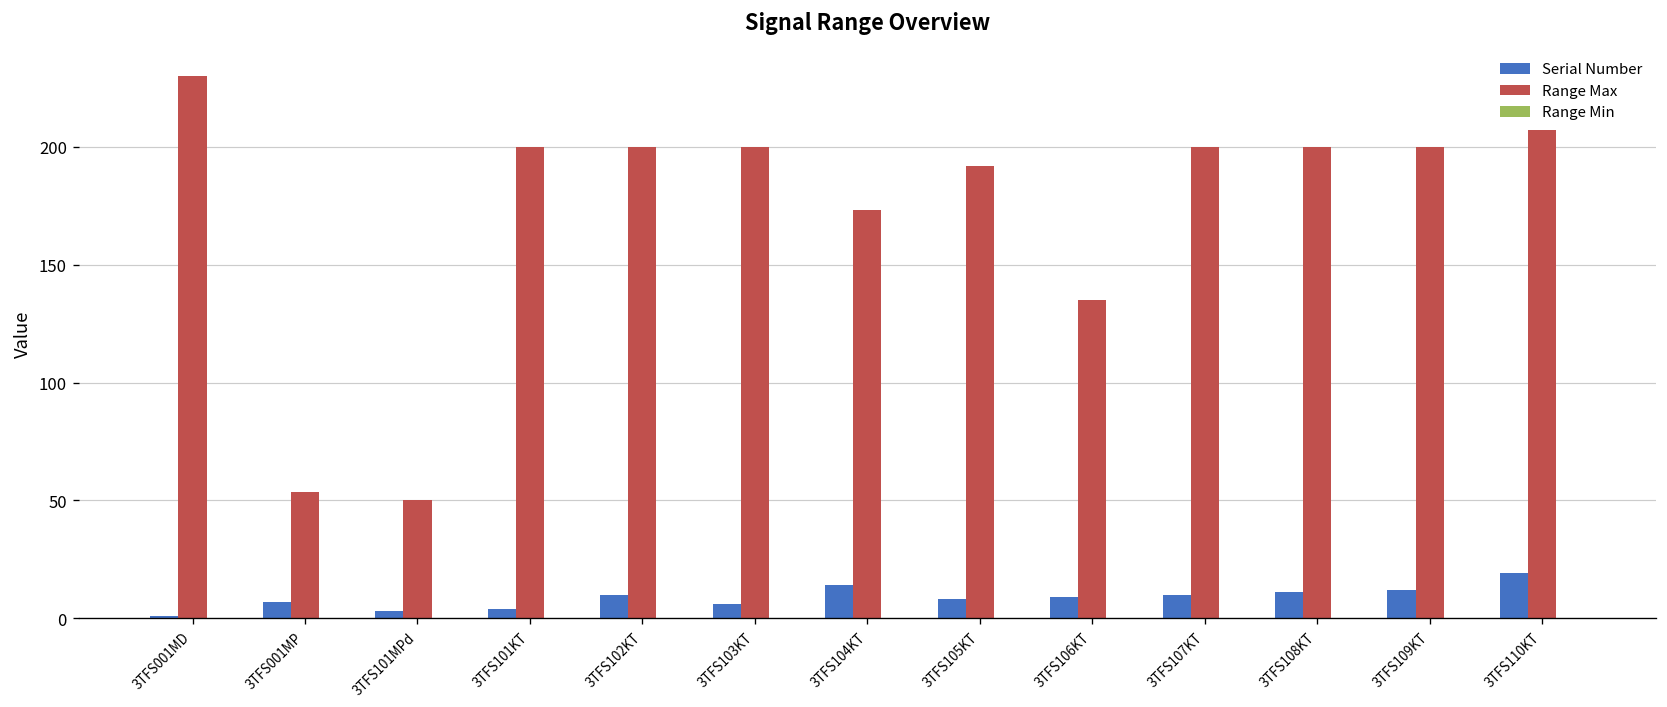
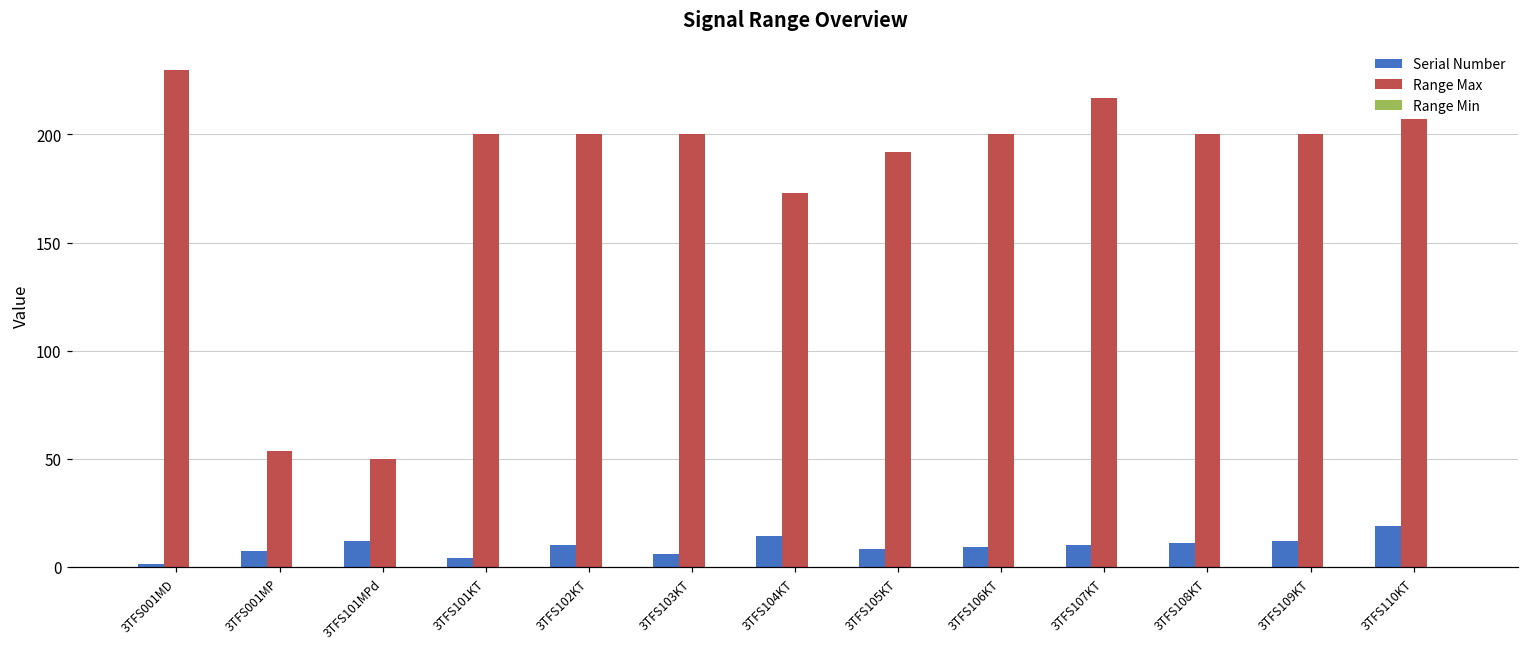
Serial Number, 3TFS101MPd: 3 -> 12
Range Max, 3TFS106KT: 135 -> 200
Range Max, 3TFS107KT: 200 -> 217
